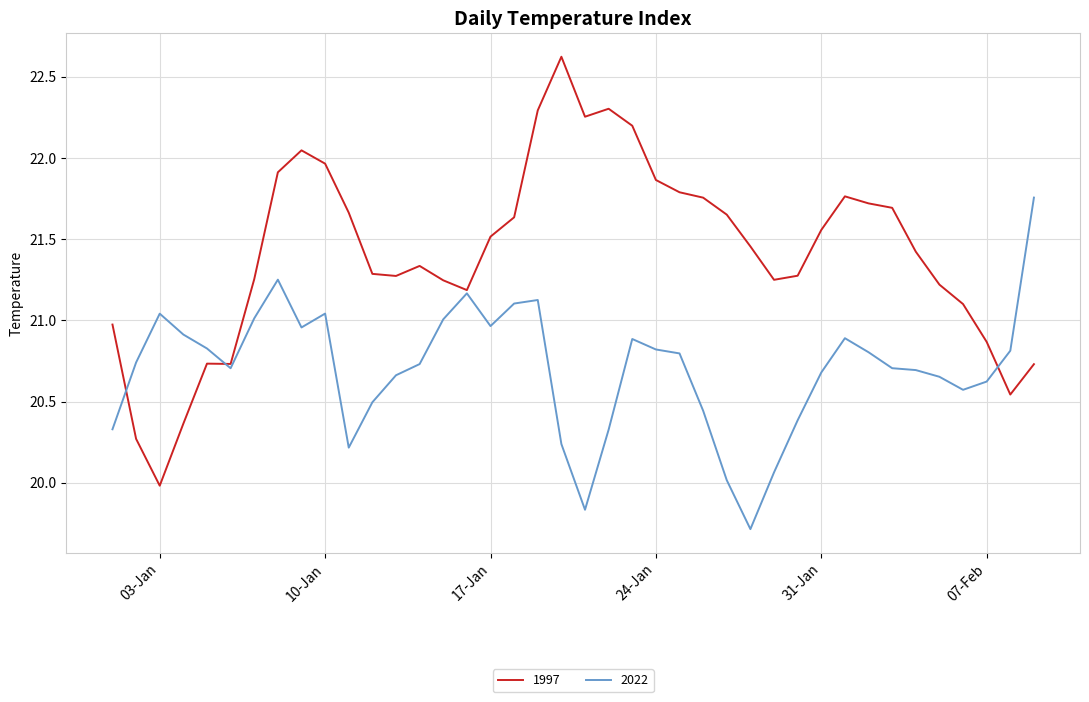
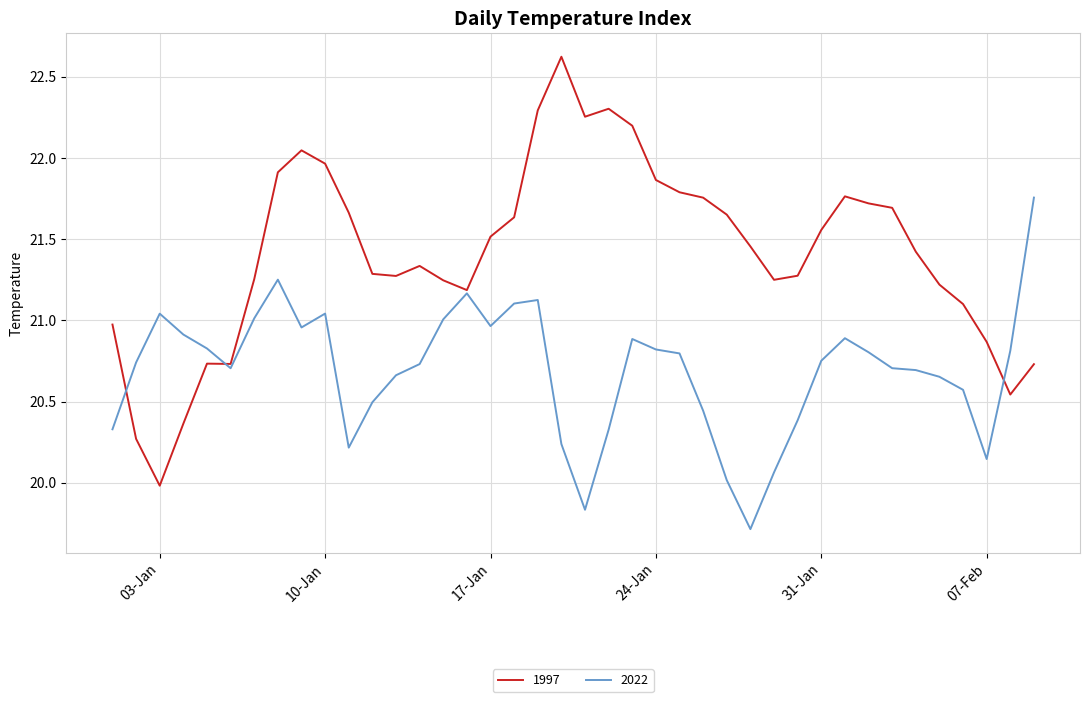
2022, 31-Jan: 20.68 -> 20.75
2022, 07-Feb: 20.62 -> 20.15
